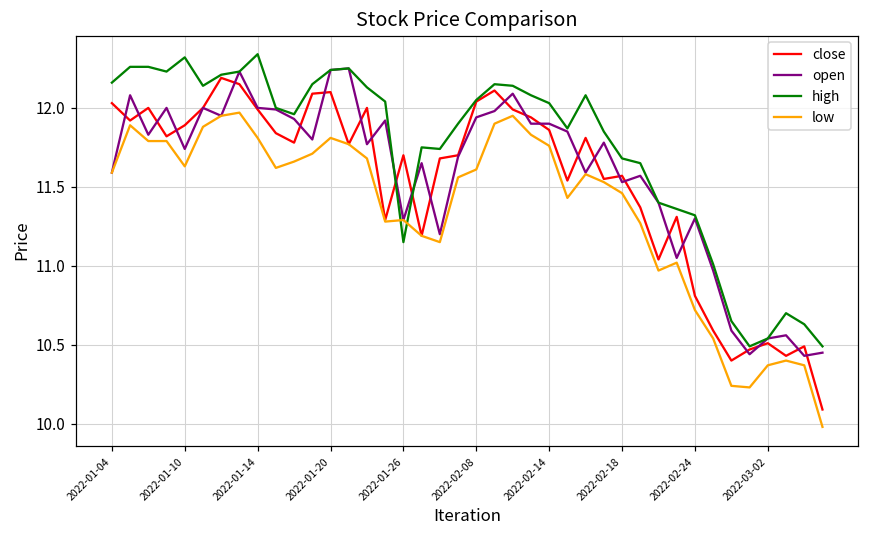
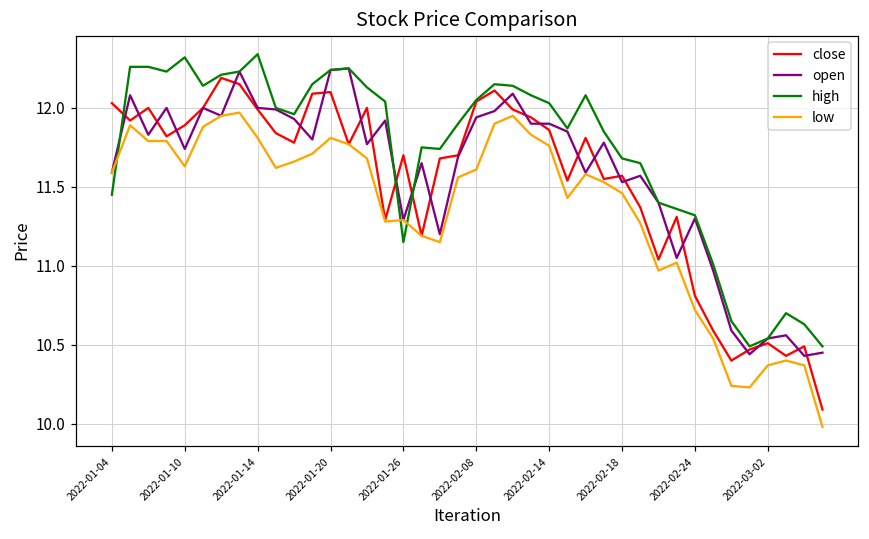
high, 2022-01-04: 12.16 -> 11.45
